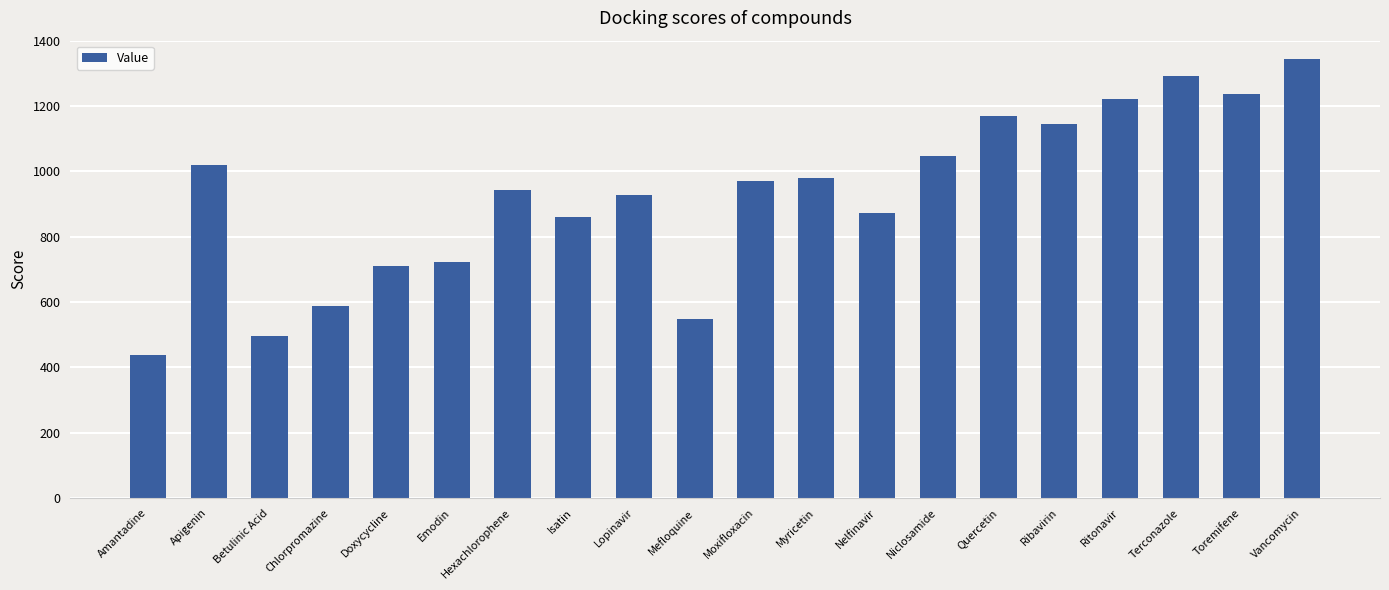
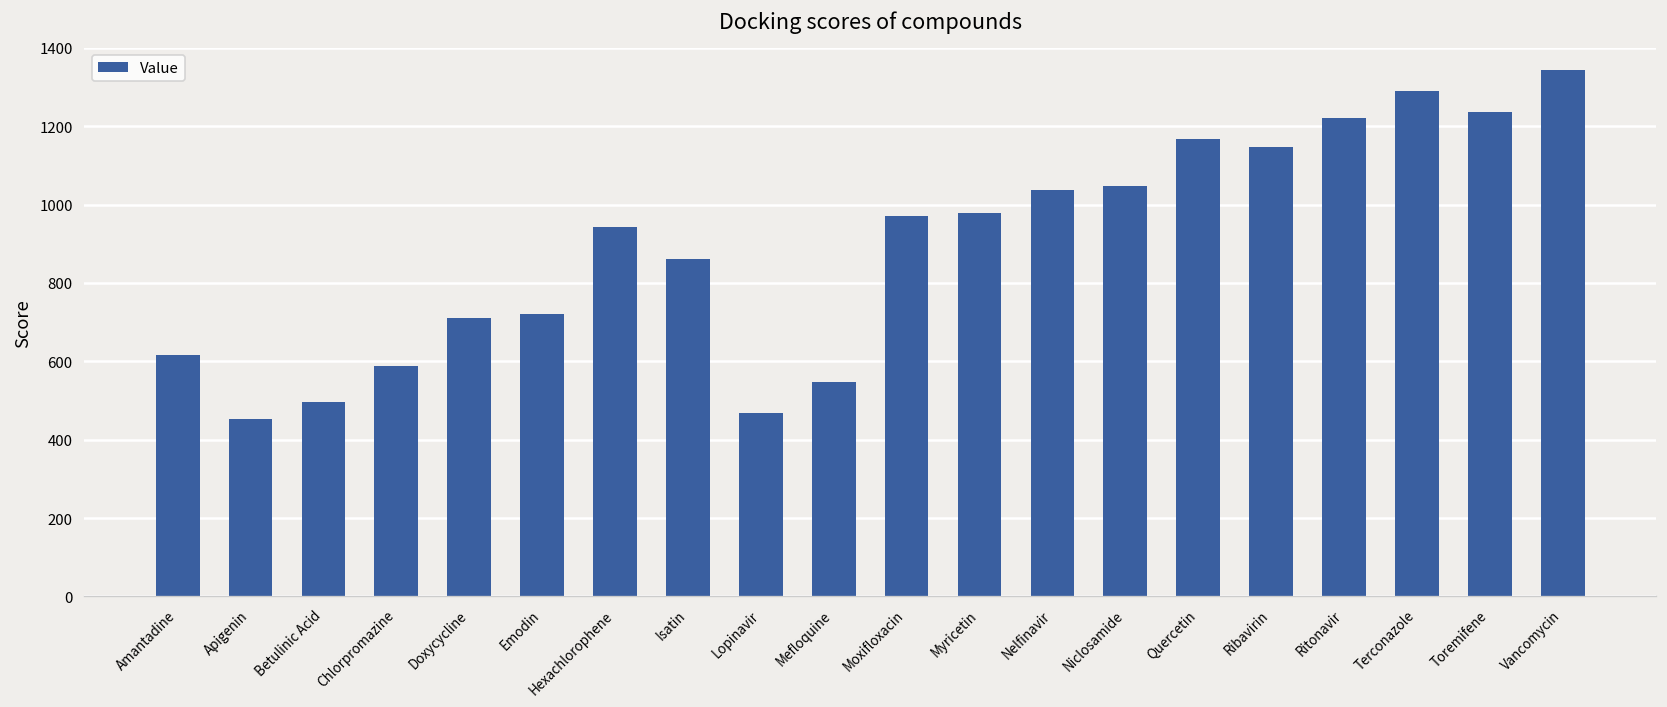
Amantadine: 440 -> 620
Apigenin: 1020 -> 450
Lopinavir: 930 -> 470
Nelfinavir: 870 -> 1040
